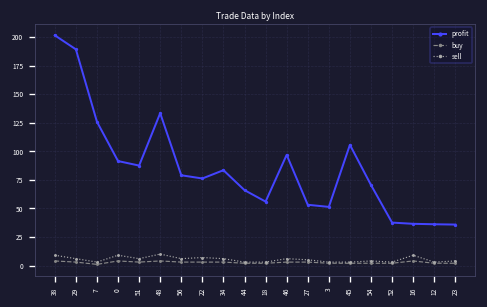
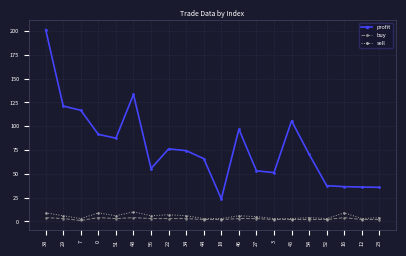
profit, 29: 190 -> 120
profit, 7: 130 -> 120
profit, 56: 80 -> 60
profit, 34: 80 -> 70
profit, 18: 60 -> 20
